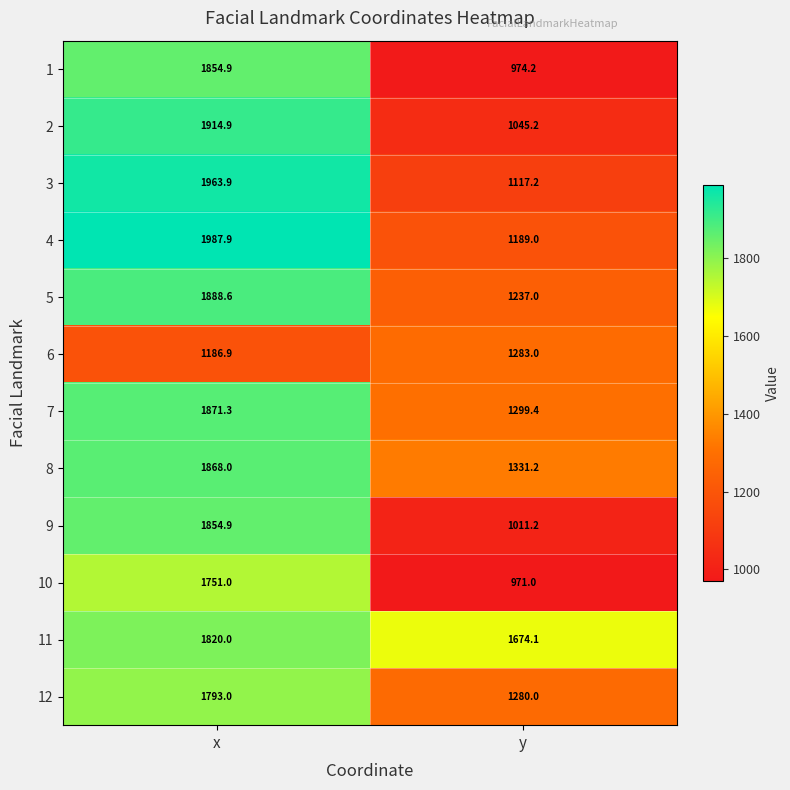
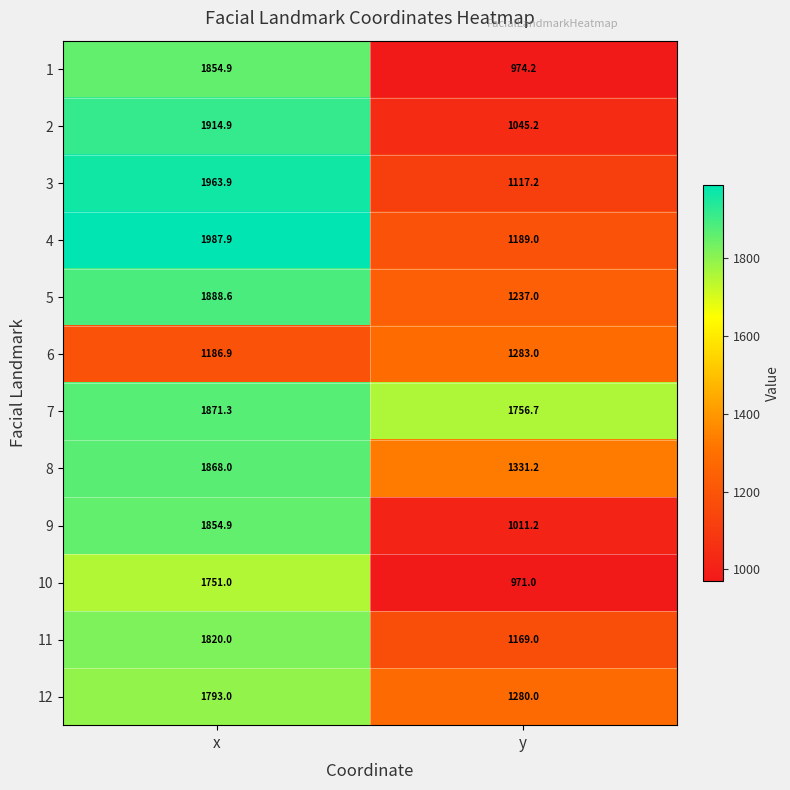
7, y: 1299.4 -> 1756.7
11, y: 1674.1 -> 1169.0
